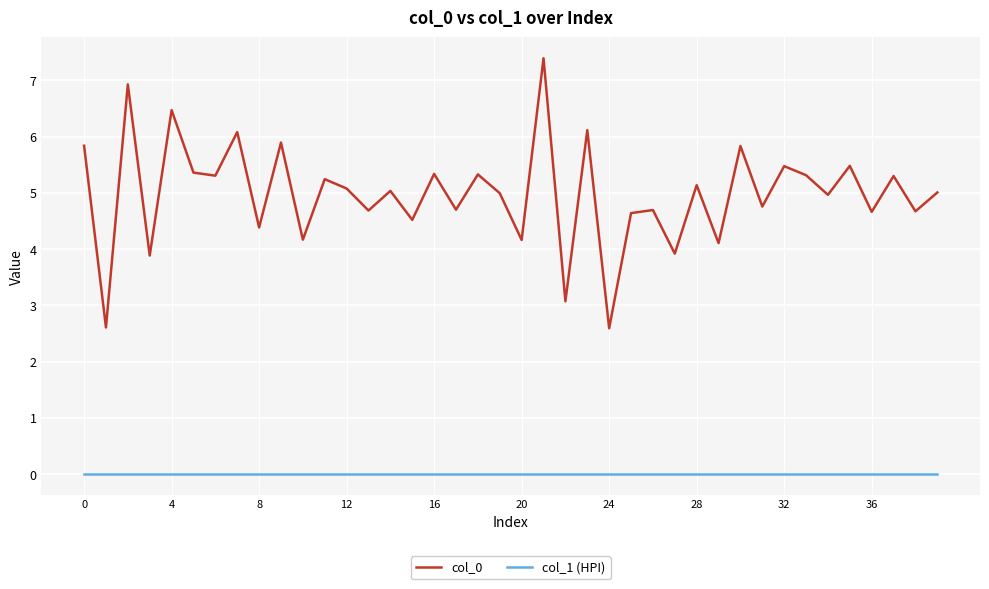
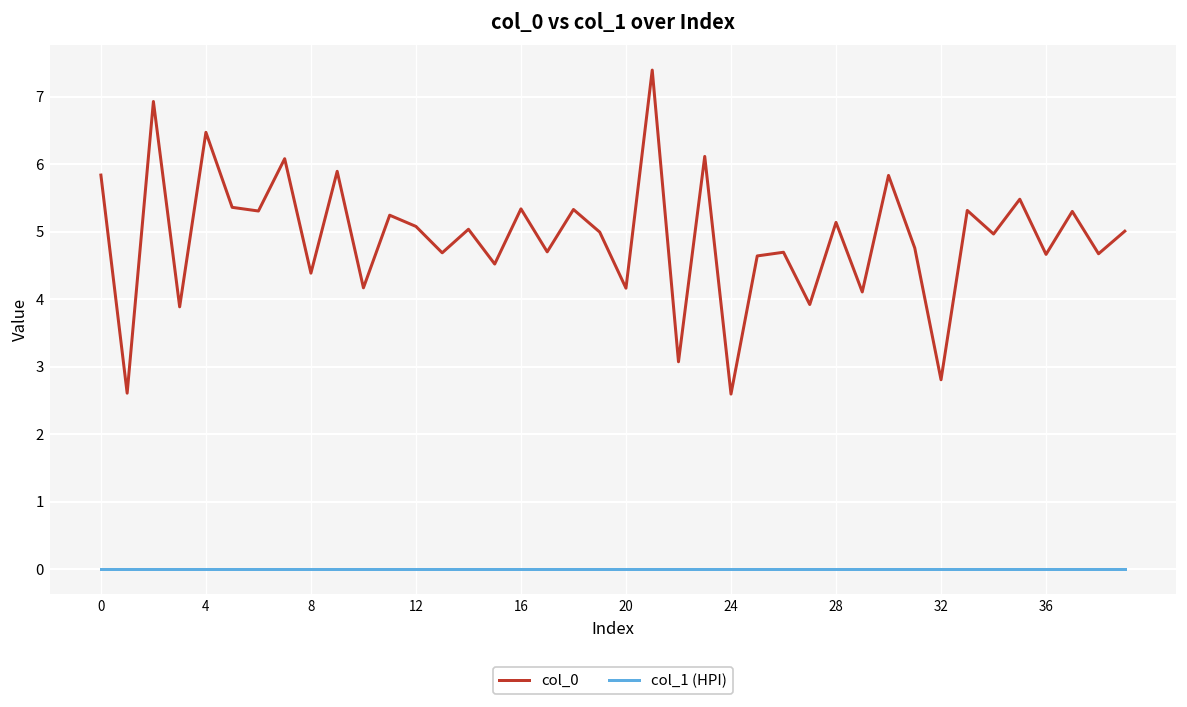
col_0, 32: 5.5 -> 2.8
